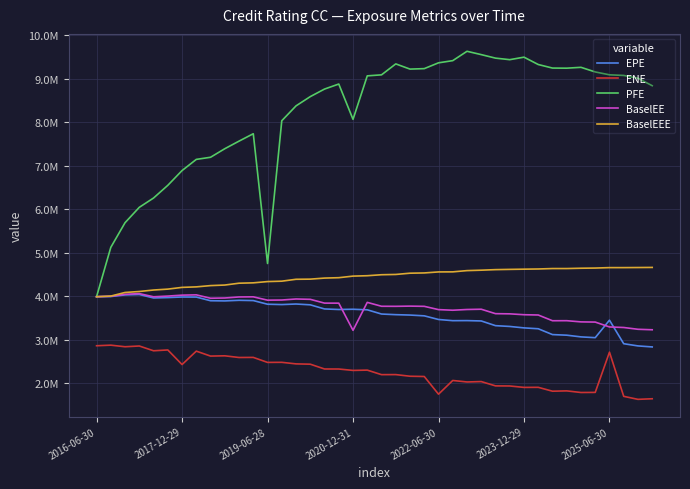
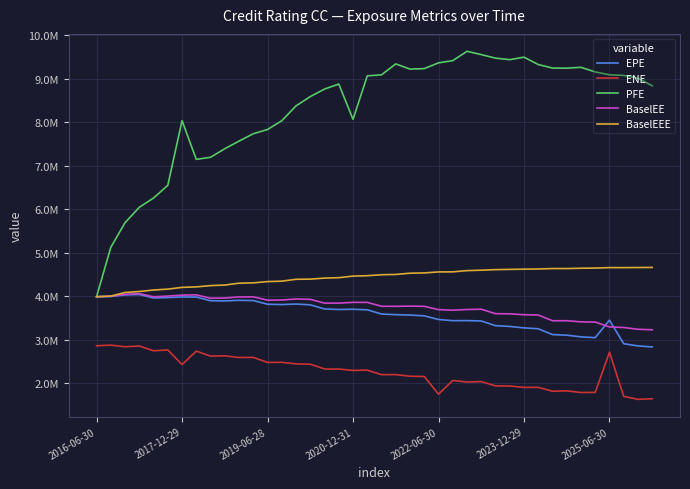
PFE, 2017-12-29: 6900000 -> 8000000
PFE, 2019-06-28: 4800000 -> 7800000
BaselEE, 2020-12-31: 3200000 -> 3900000
